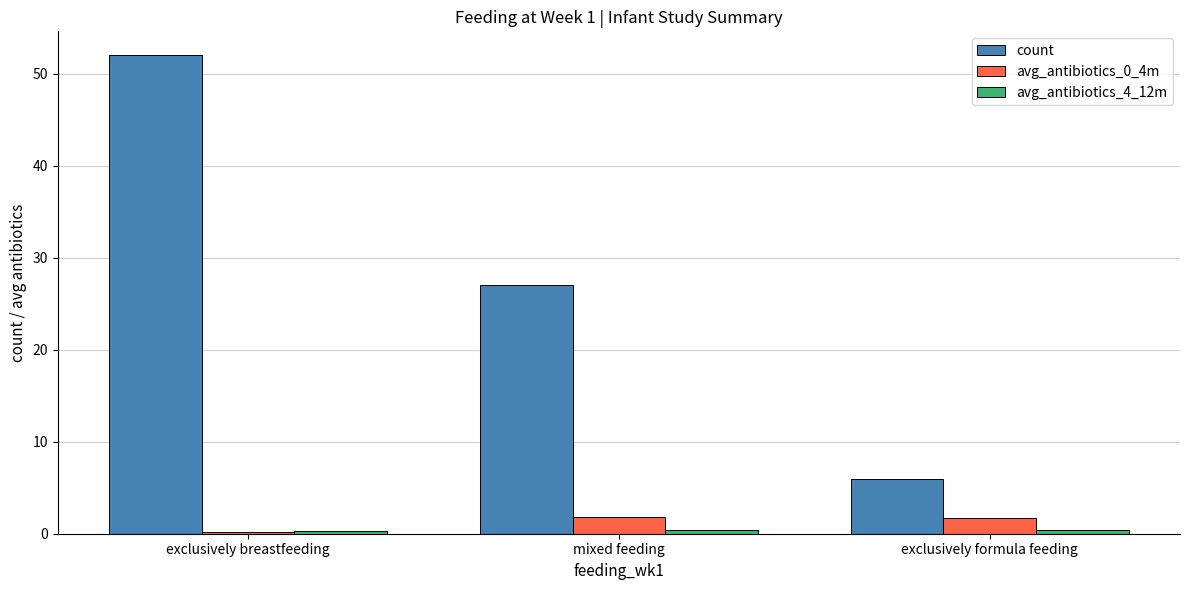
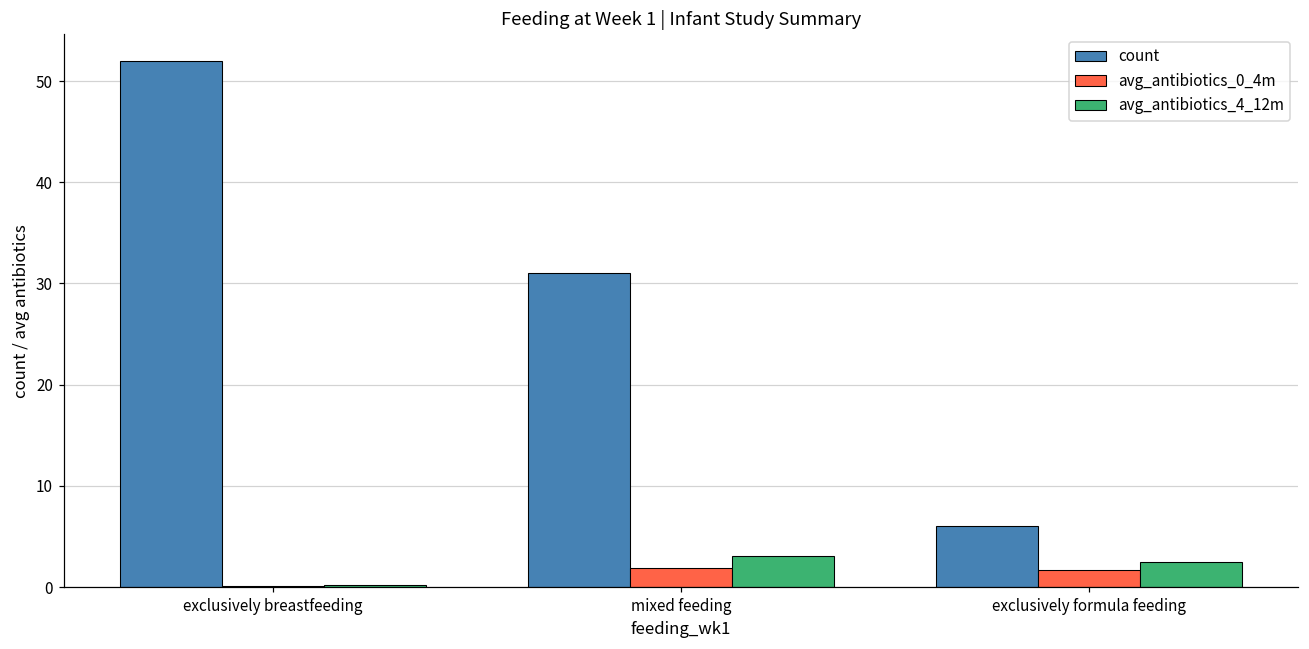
count, mixed feeding: 27 -> 31
avg_antibiotics_4_12m, mixed feeding: 0 -> 3
avg_antibiotics_4_12m, exclusively formula feeding: 0 -> 3
